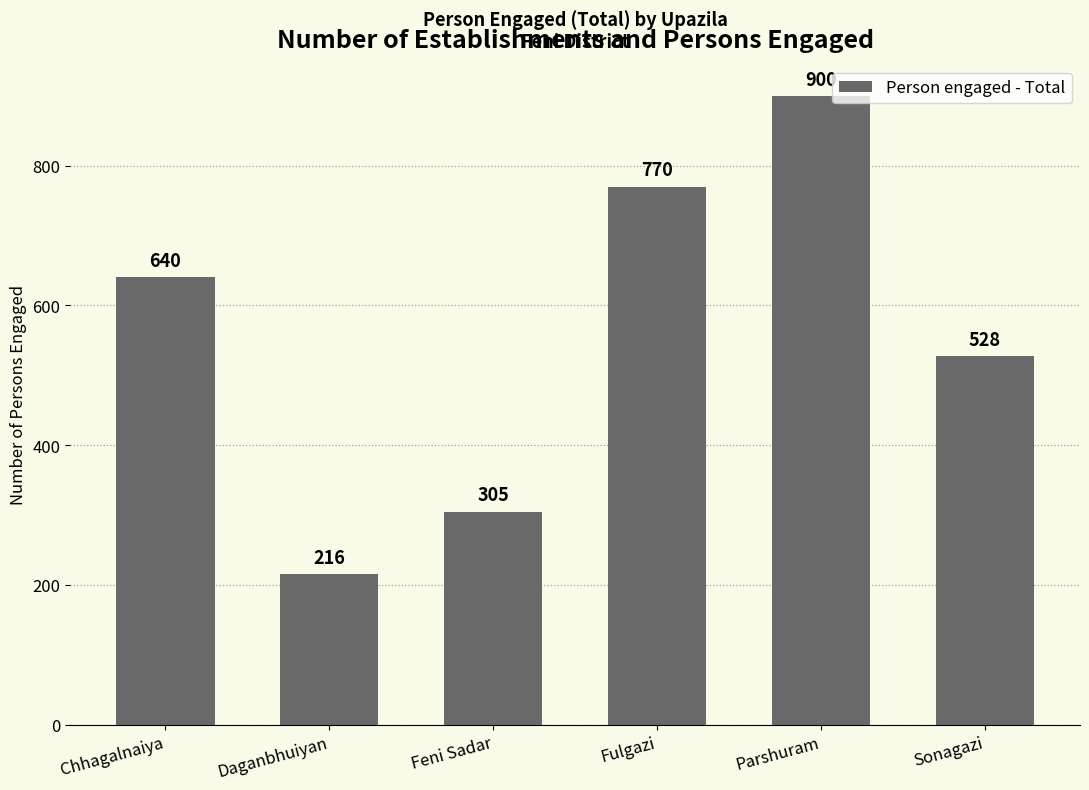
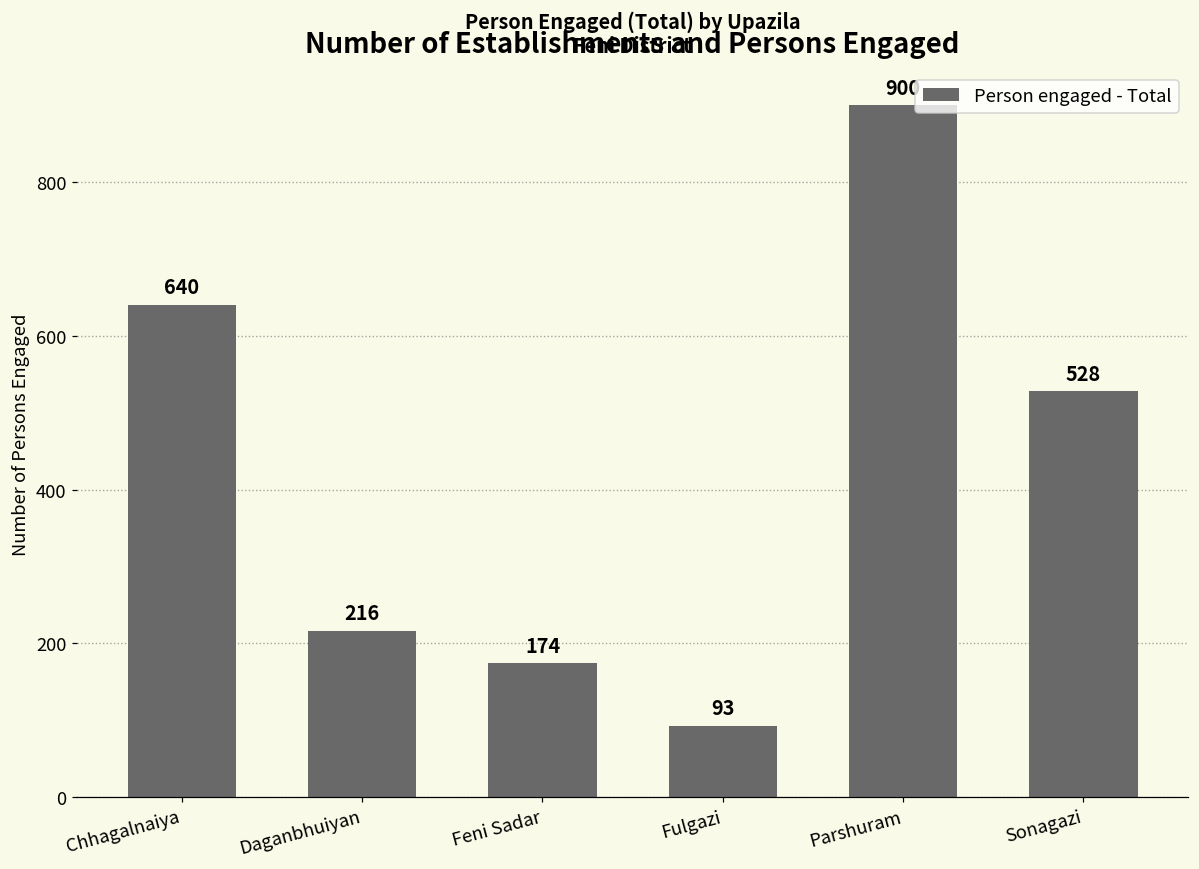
Feni Sadar: 305 -> 174
Fulgazi: 770 -> 93
